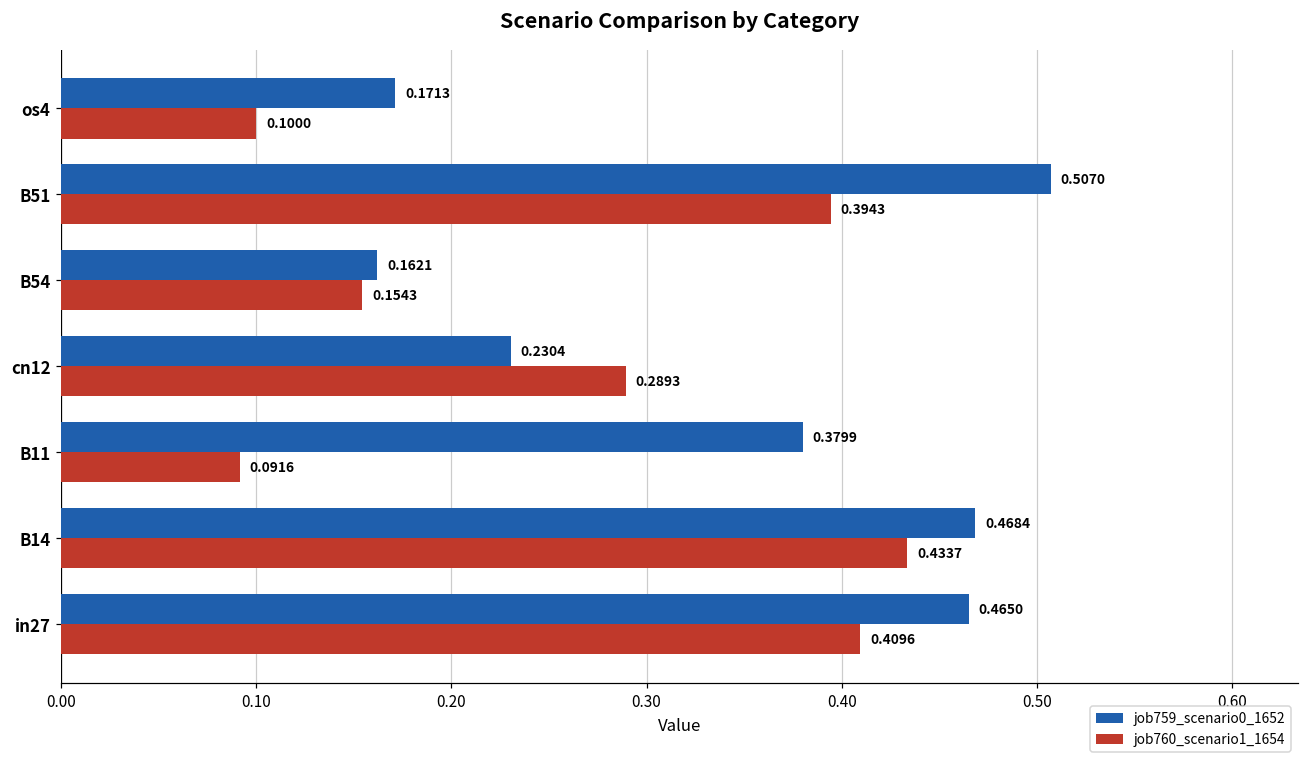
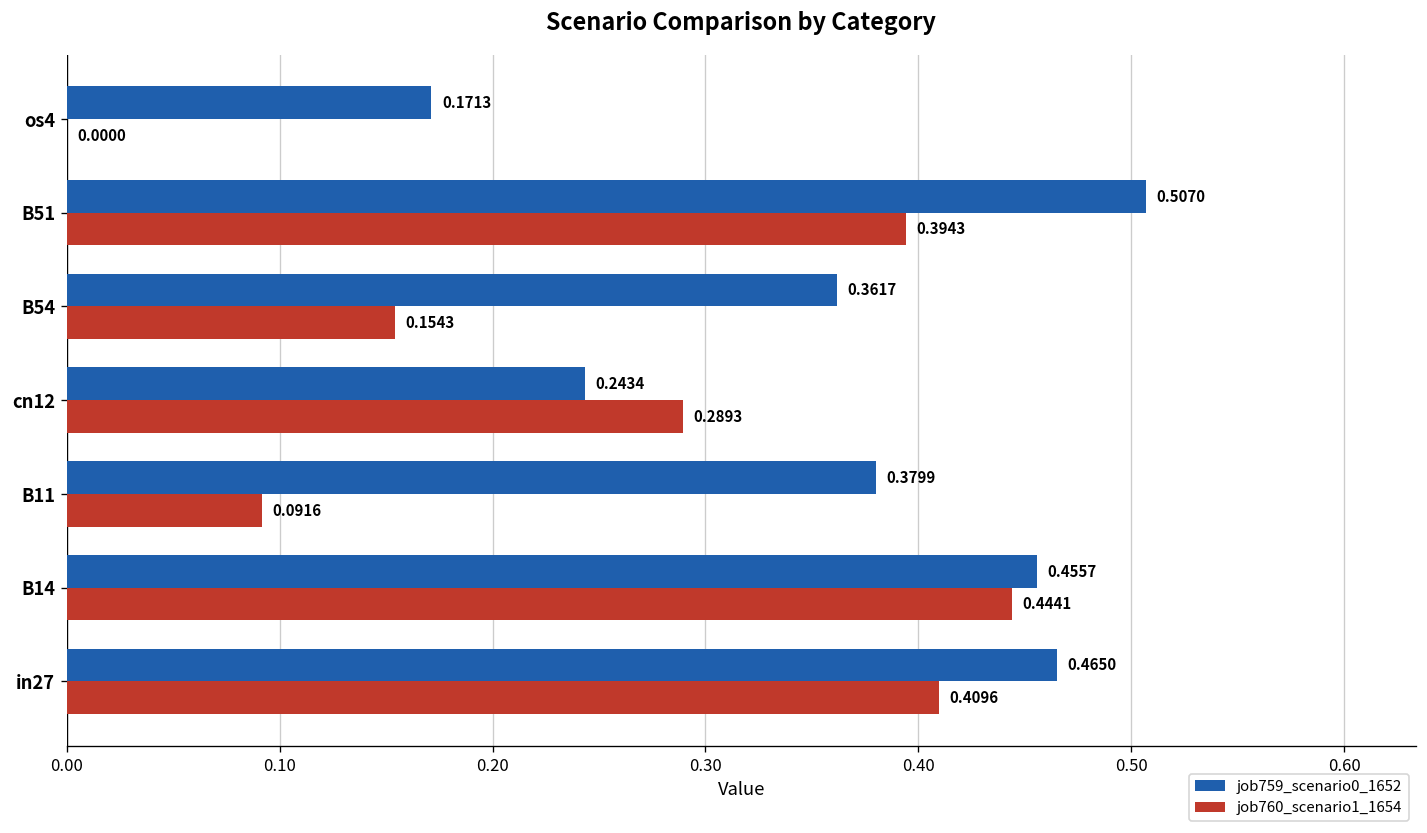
job760_scenario1_1654, os4: 0.1000 -> 0.0000
job759_scenario0_1652, B54: 0.1621 -> 0.3617
job759_scenario0_1652, cn12: 0.2304 -> 0.2434
job759_scenario0_1652, B14: 0.4684 -> 0.4557
job760_scenario1_1654, B14: 0.4337 -> 0.4441
